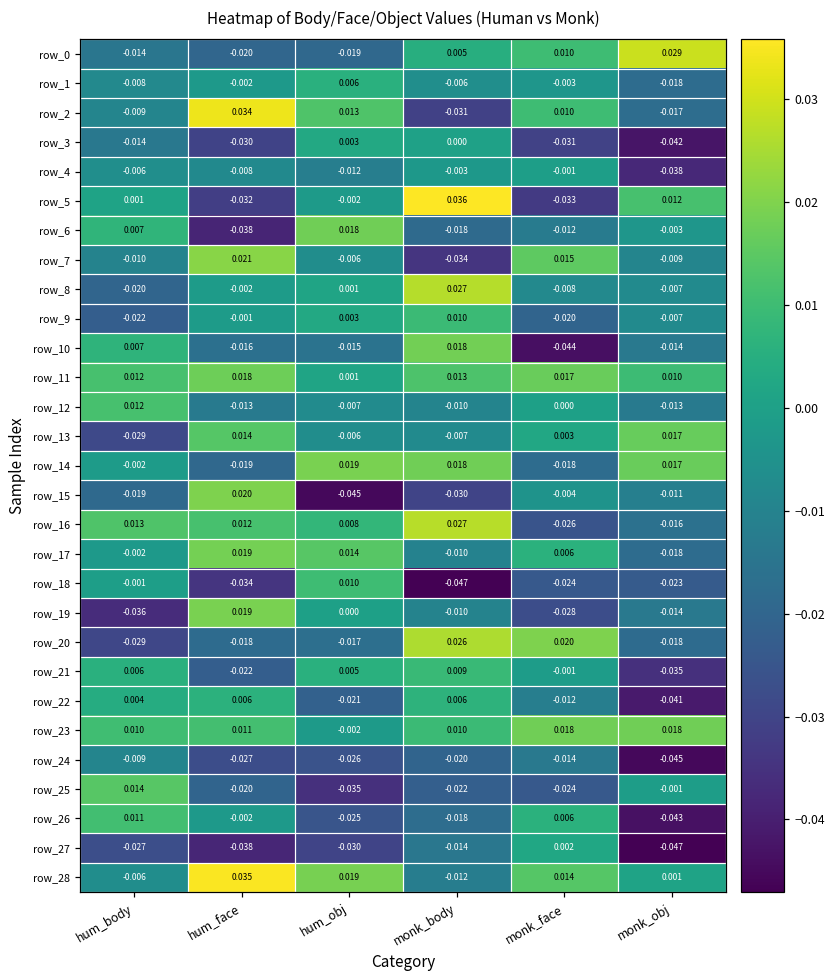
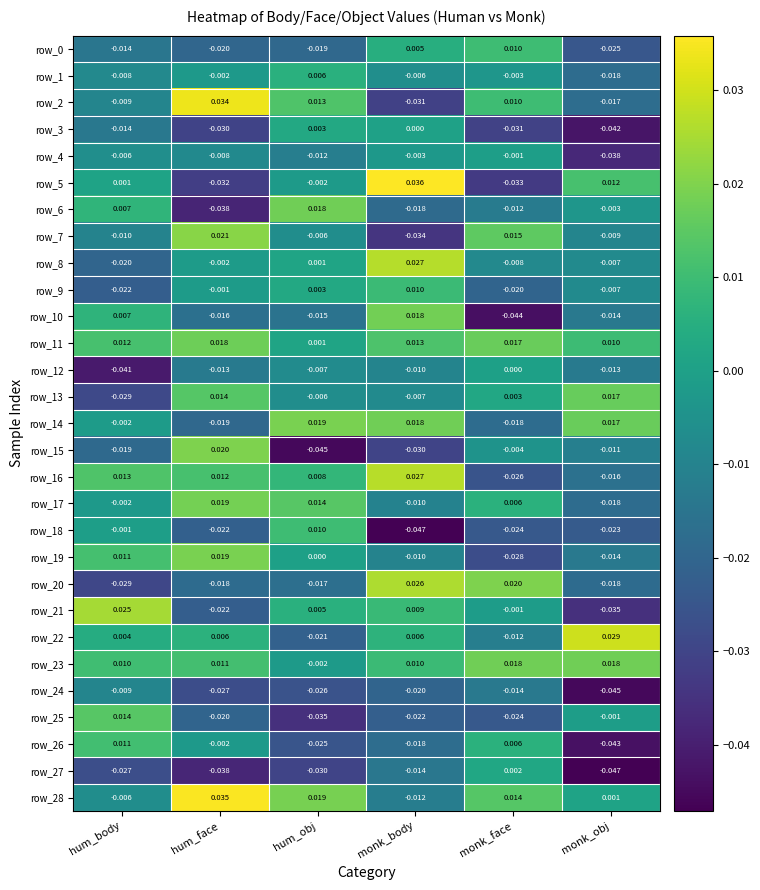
row_0, monk_obj: 0.029 -> -0.025
row_12, hum_body: 0.012 -> -0.041
row_18, hum_face: -0.034 -> -0.022
row_19, hum_body: -0.036 -> 0.011
row_21, hum_body: 0.006 -> 0.025
row_22, monk_obj: -0.041 -> 0.029
